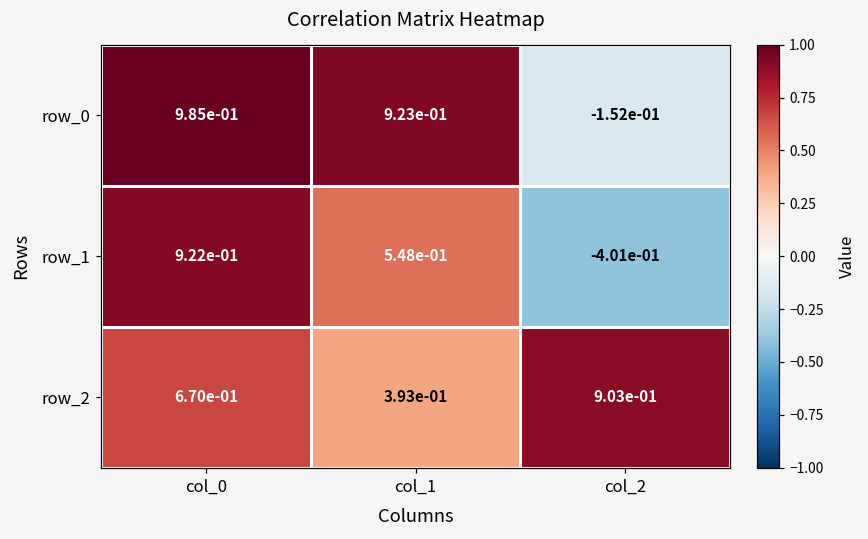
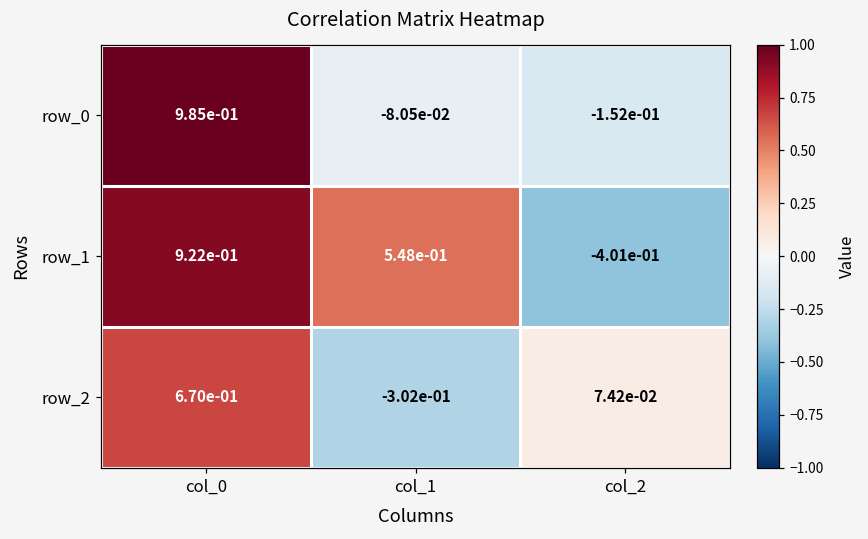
row_0, col_1: 9.23e-01 -> -8.05e-02
row_2, col_1: 3.93e-01 -> -3.02e-01
row_2, col_2: 9.03e-01 -> 7.42e-02
